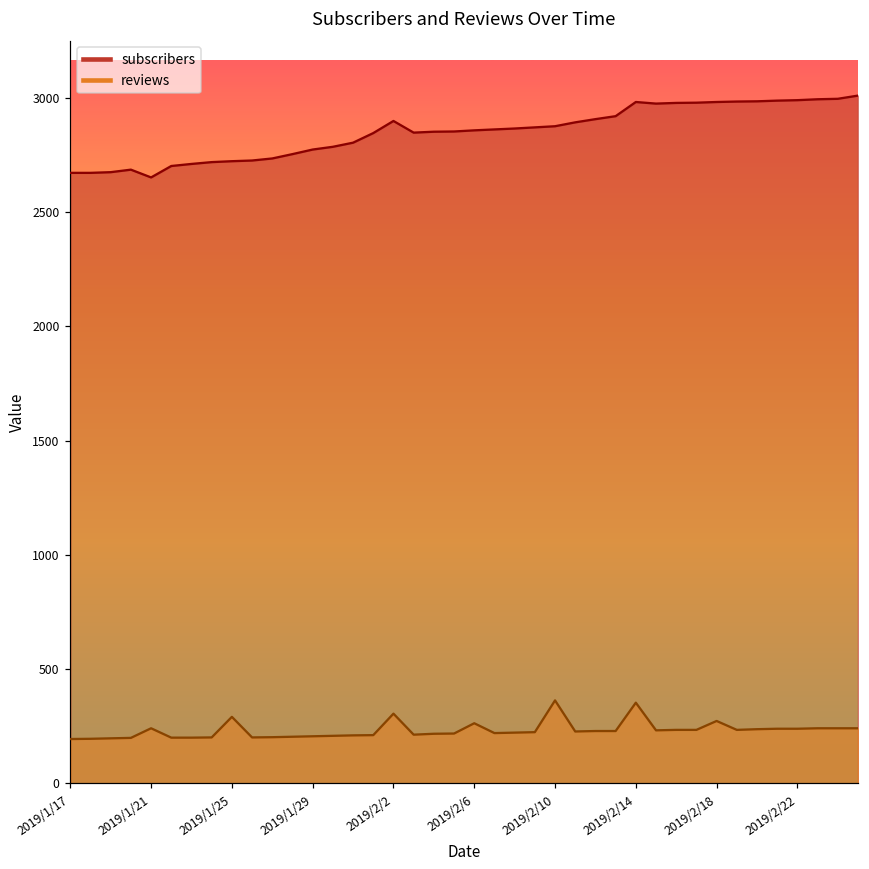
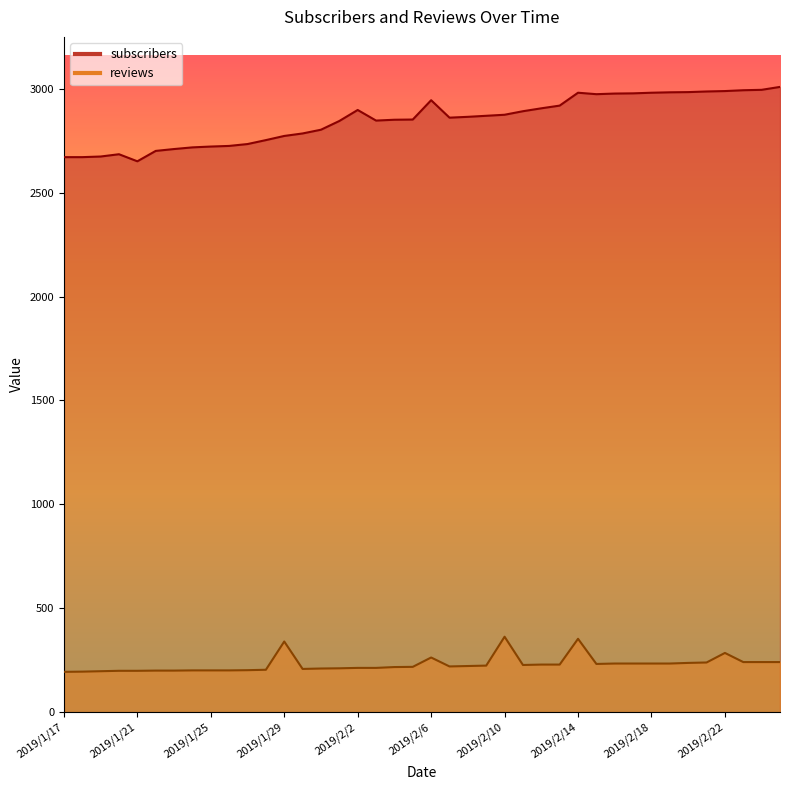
reviews, 2019/1/21: 240 -> 200
reviews, 2019/1/25: 290 -> 200
reviews, 2019/1/29: 210 -> 340
reviews, 2019/2/2: 310 -> 210
subscribers, 2019/2/6: 2860 -> 2950
reviews, 2019/2/18: 270 -> 230
reviews, 2019/2/22: 240 -> 290
